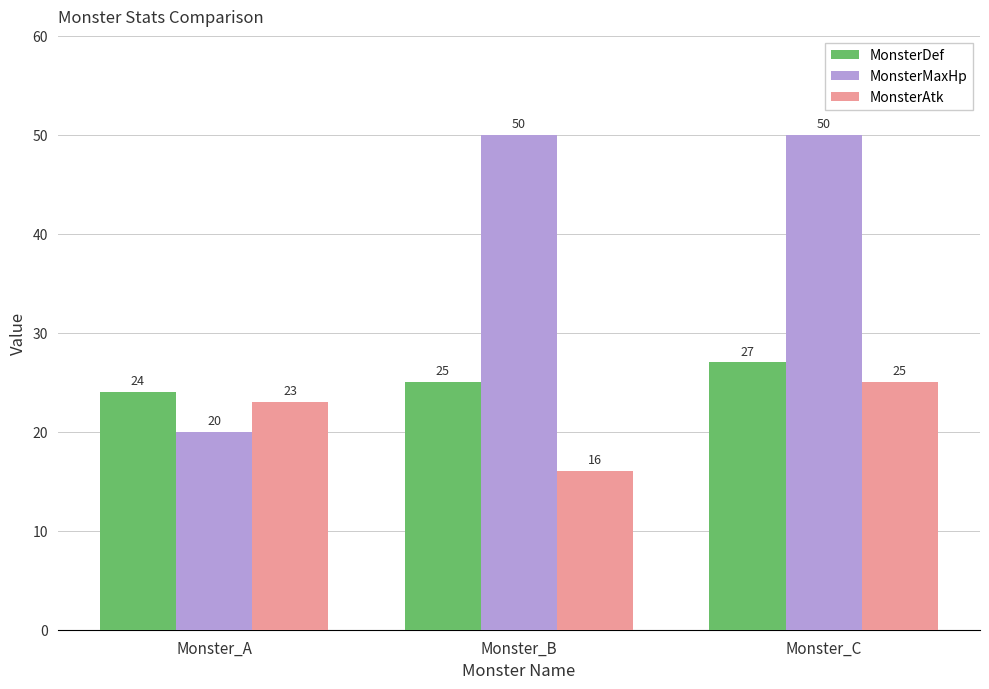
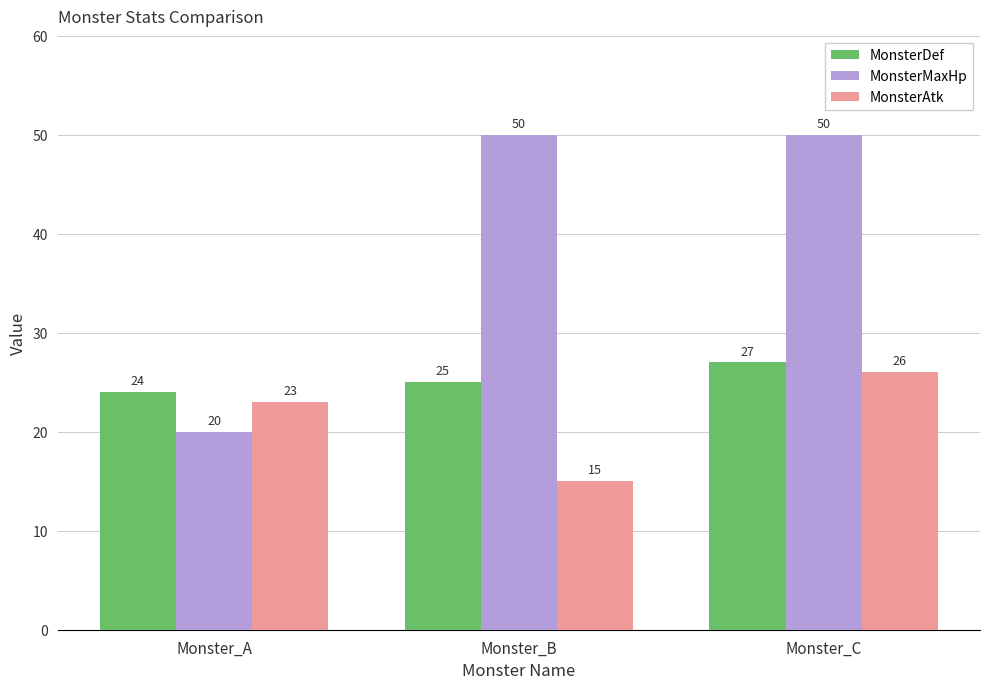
MonsterAtk, Monster_B: 16 -> 15
MonsterAtk, Monster_C: 25 -> 26
